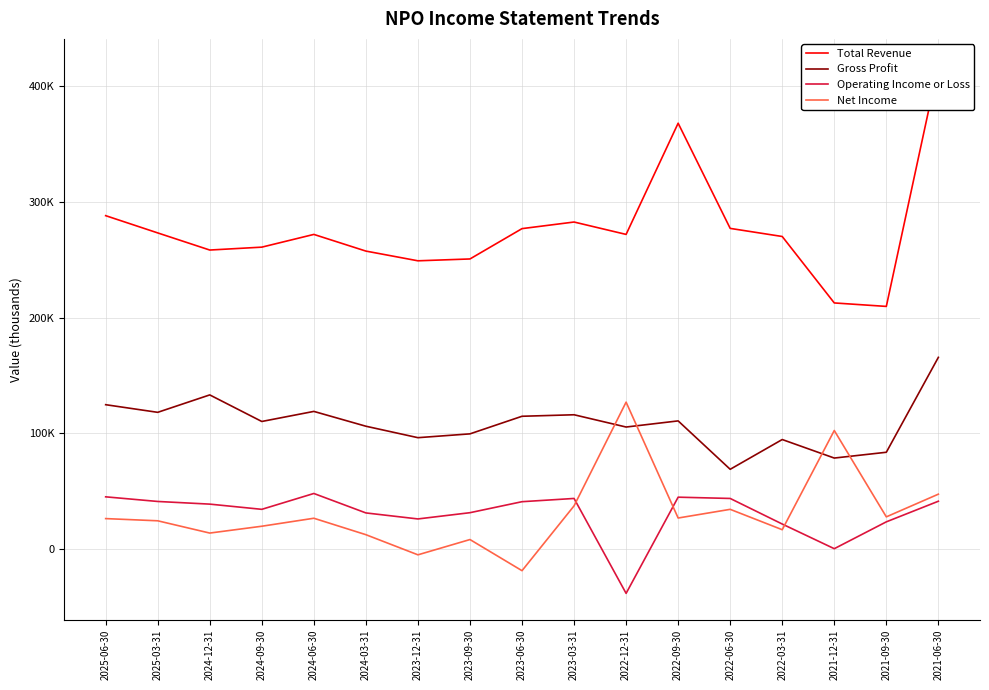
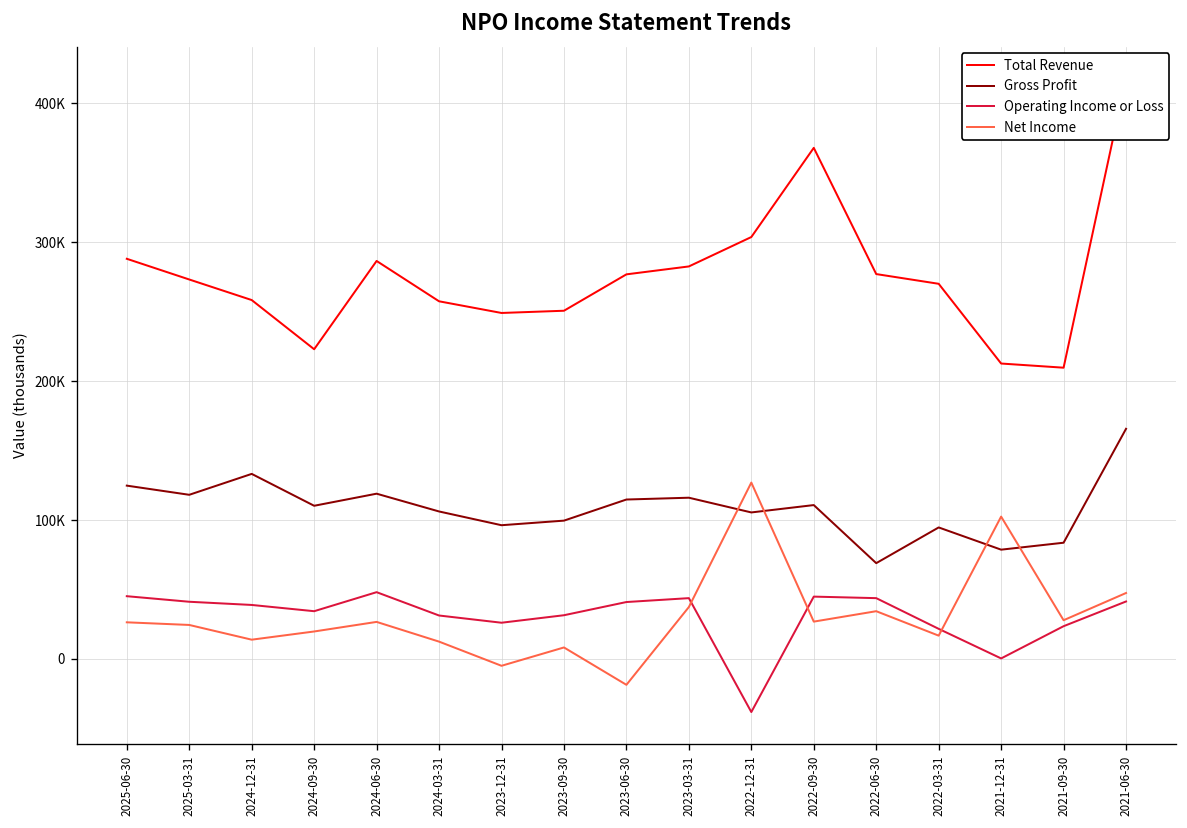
Total Revenue, 2024-09-30: 261000 -> 223000
Total Revenue, 2024-06-30: 272000 -> 287000
Total Revenue, 2022-12-31: 272000 -> 304000
